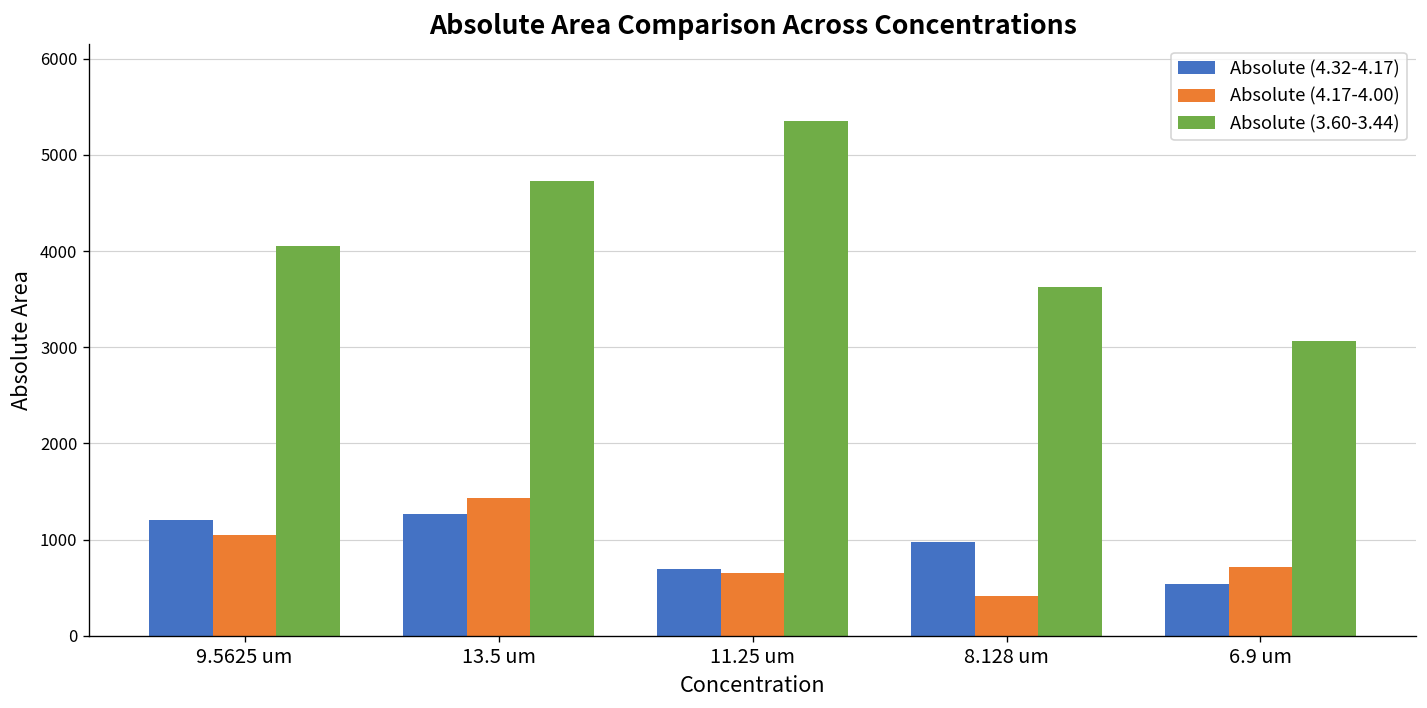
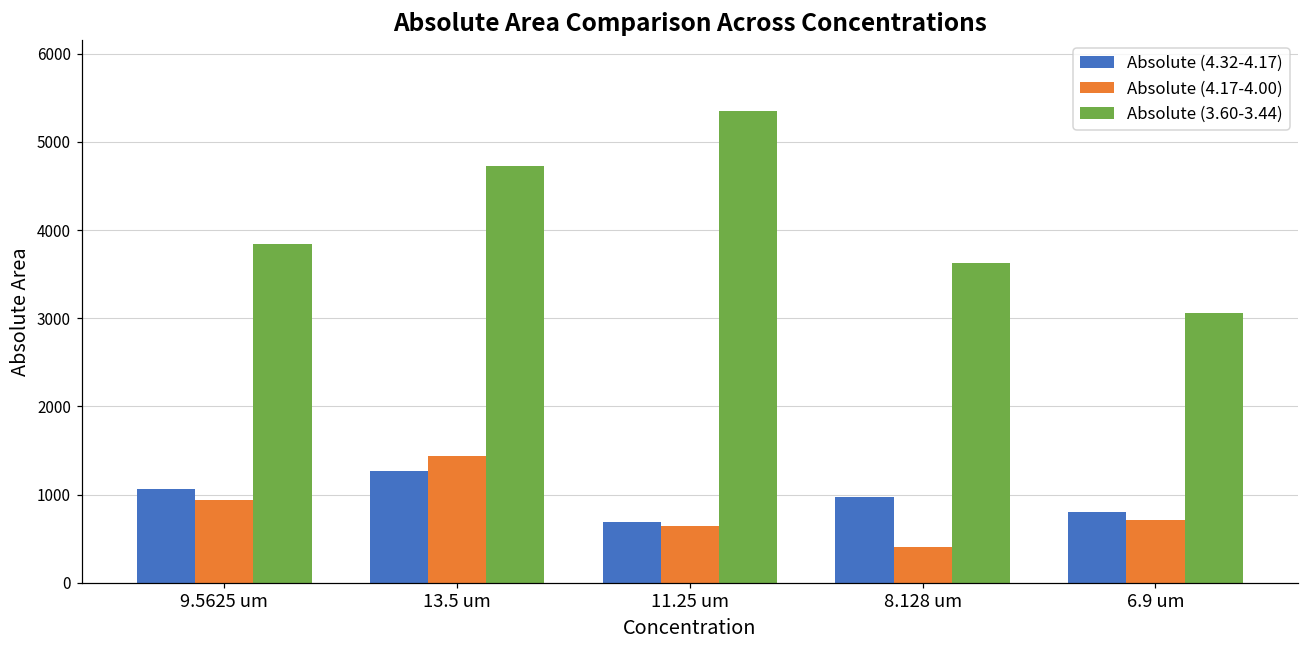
Absolute (4.32-4.17), 9.5625 um: 1200 -> 1100
Absolute (4.17-4.00), 9.5625 um: 1000 -> 900
Absolute (3.60-3.44), 9.5625 um: 4100 -> 3800
Absolute (4.32-4.17), 6.9 um: 500 -> 800
